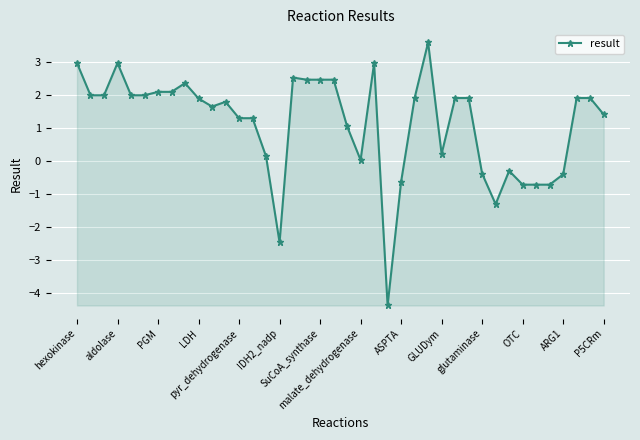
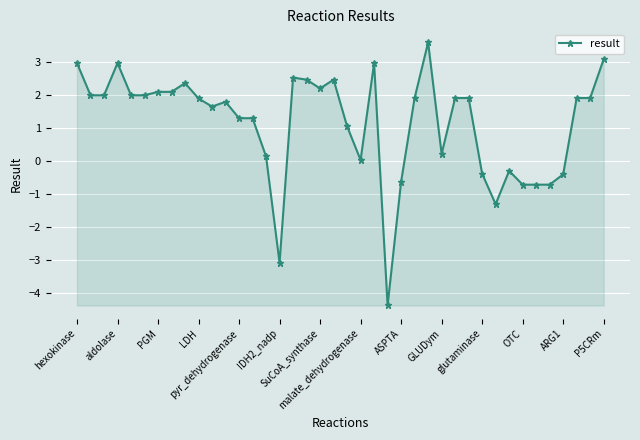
IDH2_nadp: -2.5 -> -3.1
SuCoA_synthase: 2.5 -> 2.2
P5CRm: 1.4 -> 3.1
